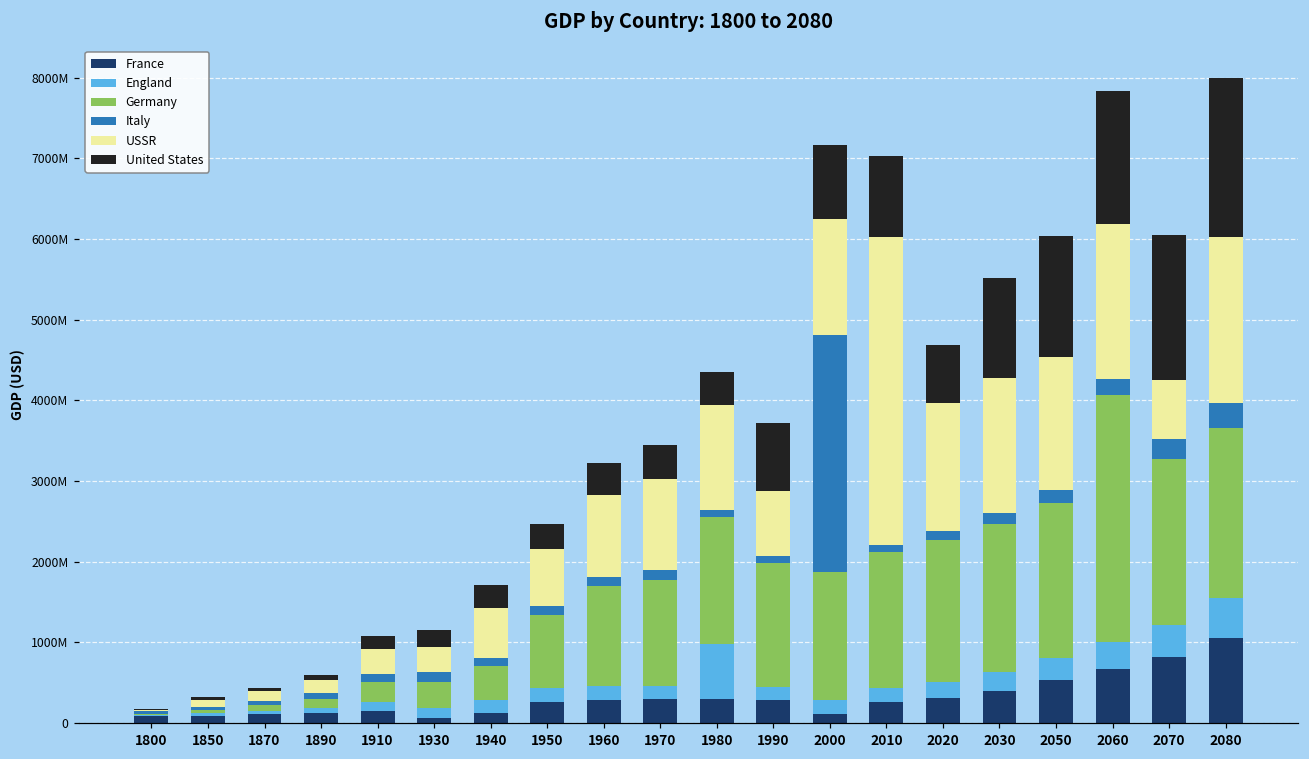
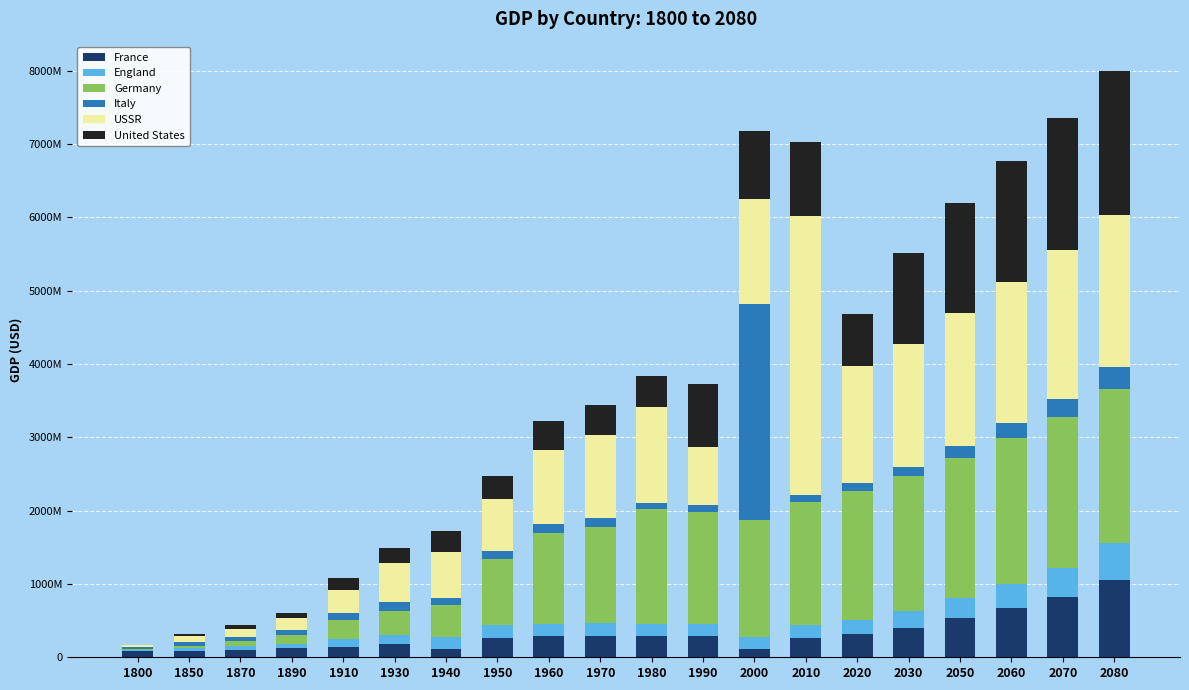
France, 1930: 100000000 -> 200000000
USSR, 1930: 300000000 -> 500000000
England, 1980: 700000000 -> 200000000
USSR, 2050: 1600000000 -> 1800000000
Germany, 2060: 3100000000 -> 2000000000
USSR, 2070: 700000000 -> 2000000000
